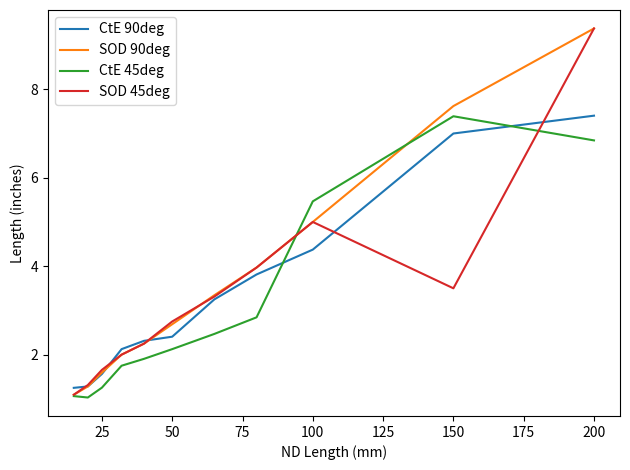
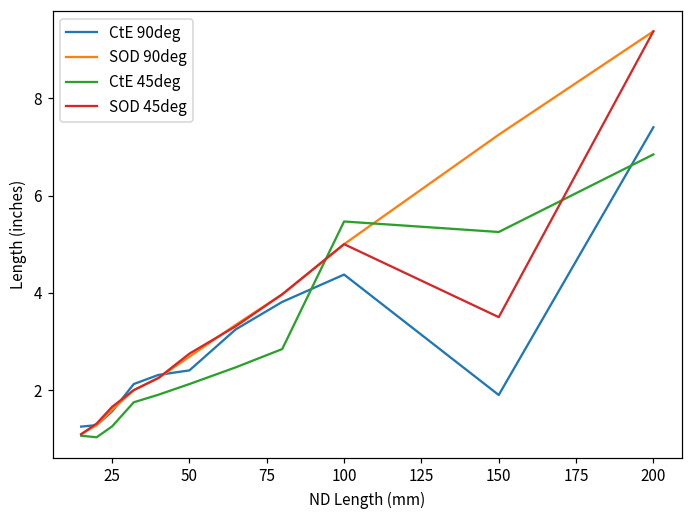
CtE 90deg, 150: 7.0 -> 1.9
SOD 90deg, 150: 7.6 -> 7.3
CtE 45deg, 150: 7.4 -> 5.3
